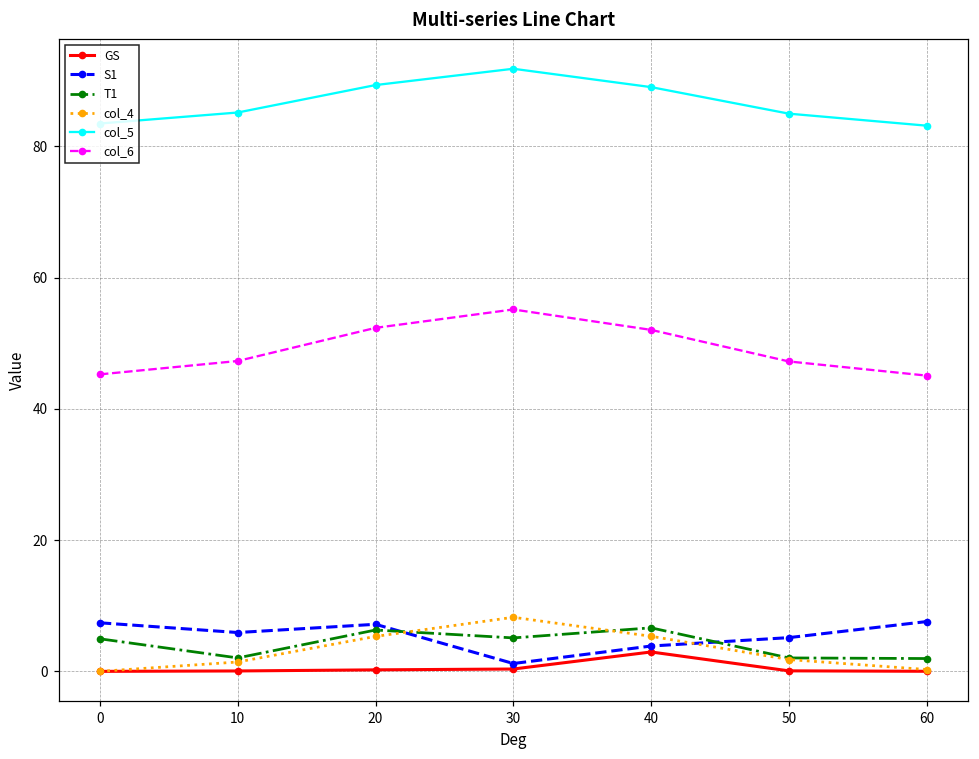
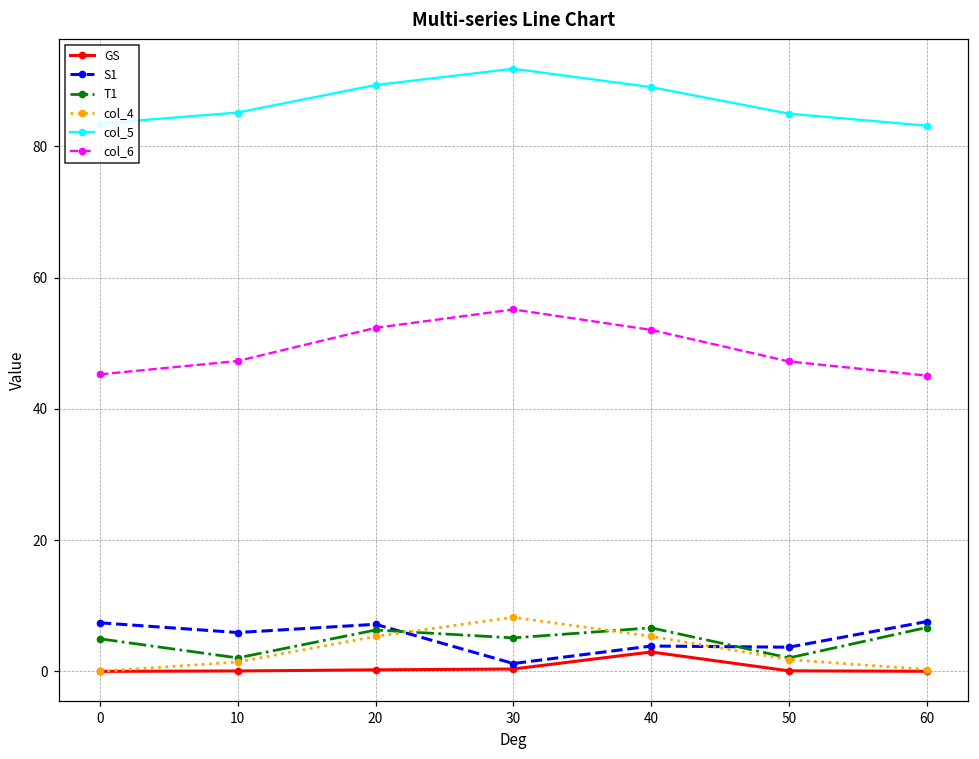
S1, 50: 5 -> 4
T1, 60: 2 -> 7
